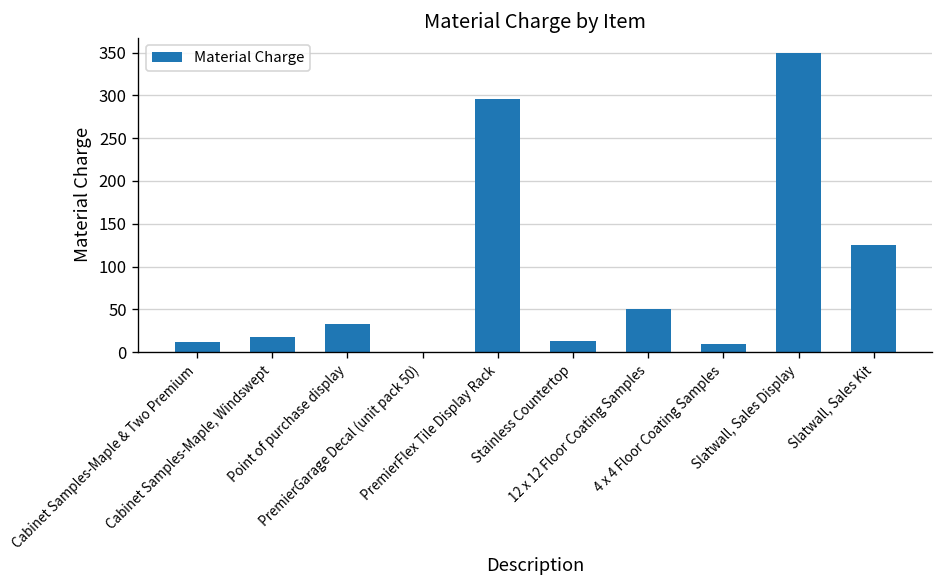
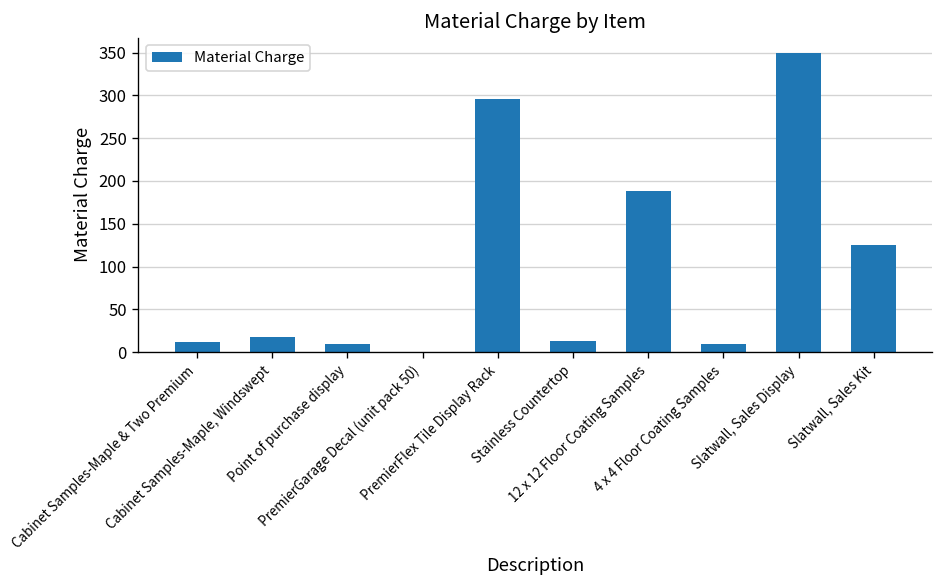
Point of purchase display: 30 -> 10
12 x 12 Floor Coating Samples: 50 -> 190
